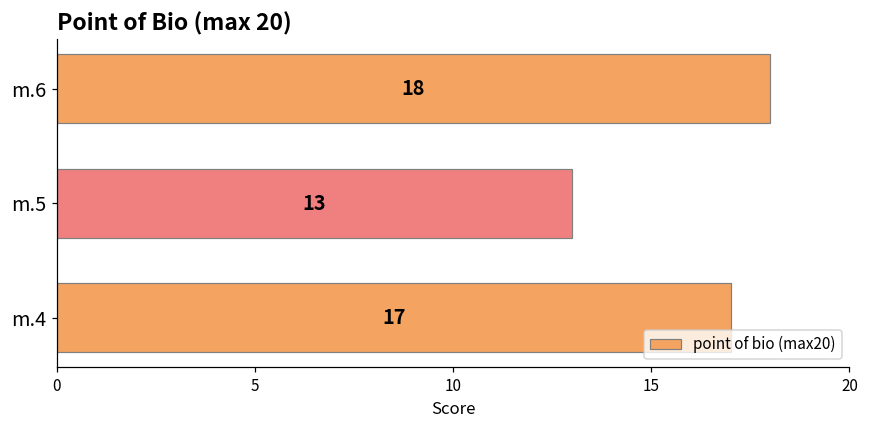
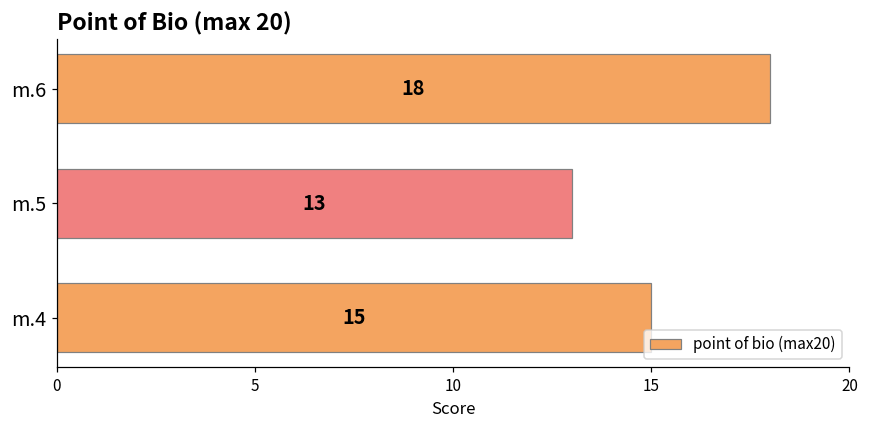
m.4: 17 -> 15
